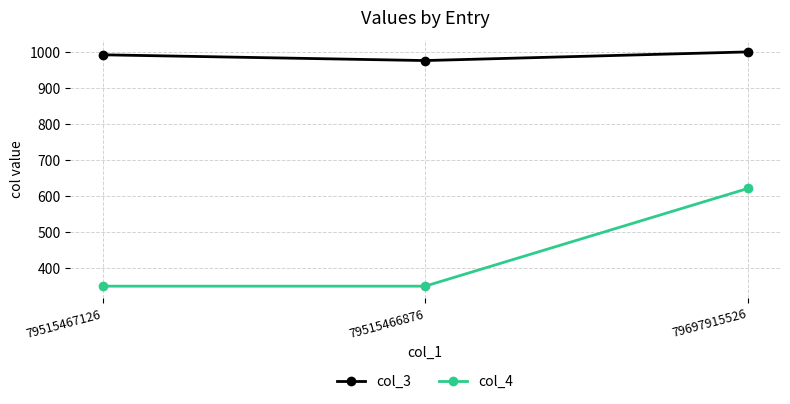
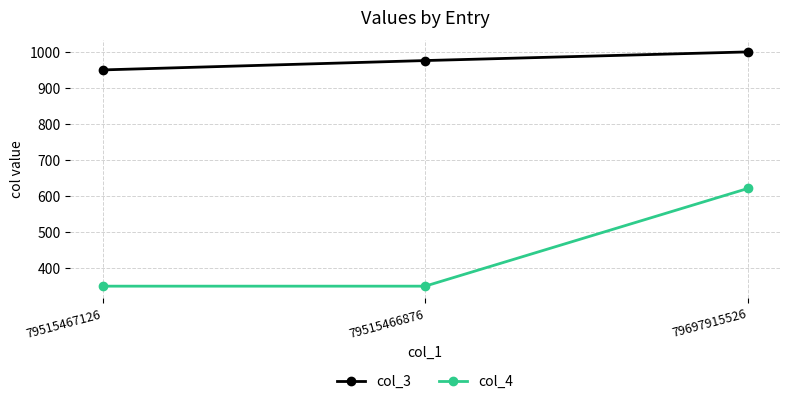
col_3, 79515467126: 990 -> 950
